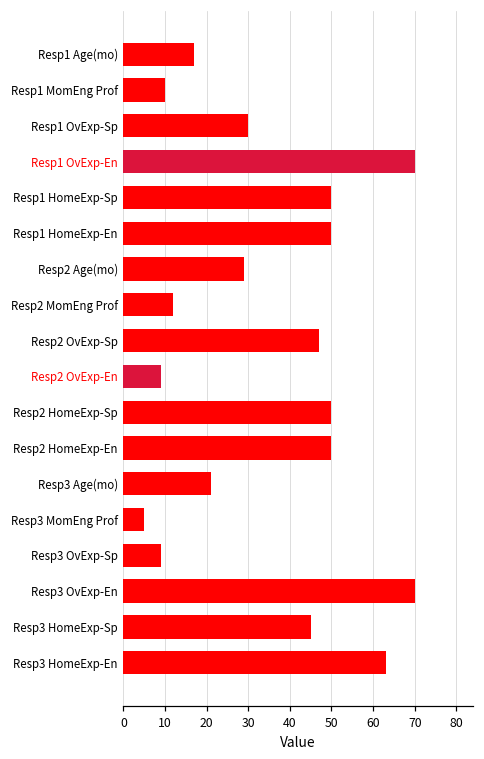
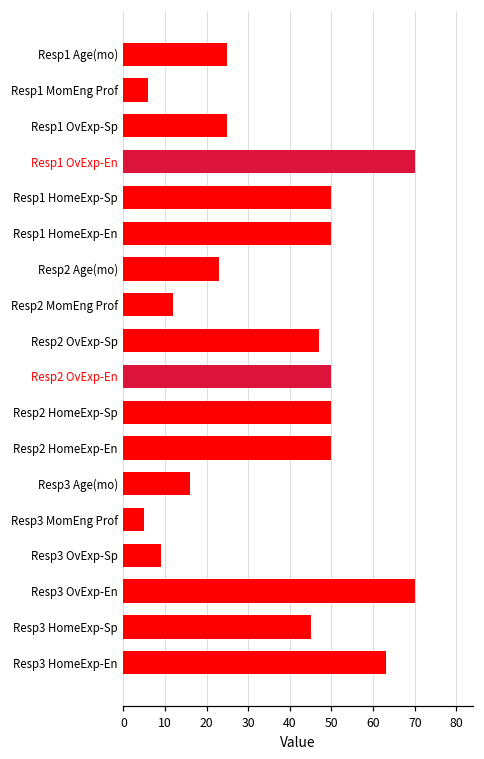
Resp1 Age(mo): 17 -> 25
Resp1 MomEng Prof: 10 -> 6
Resp1 OvExp-Sp: 30 -> 25
Resp2 Age(mo): 29 -> 23
Resp2 OvExp-En: 9 -> 50
Resp3 Age(mo): 21 -> 16
